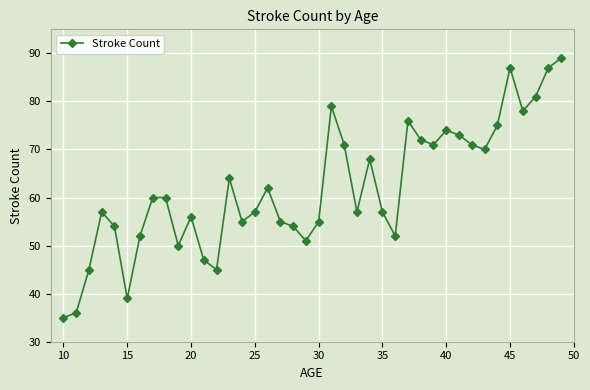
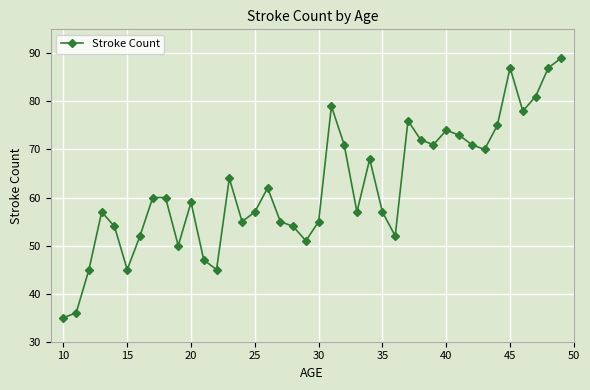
15: 39 -> 45
20: 56 -> 59
